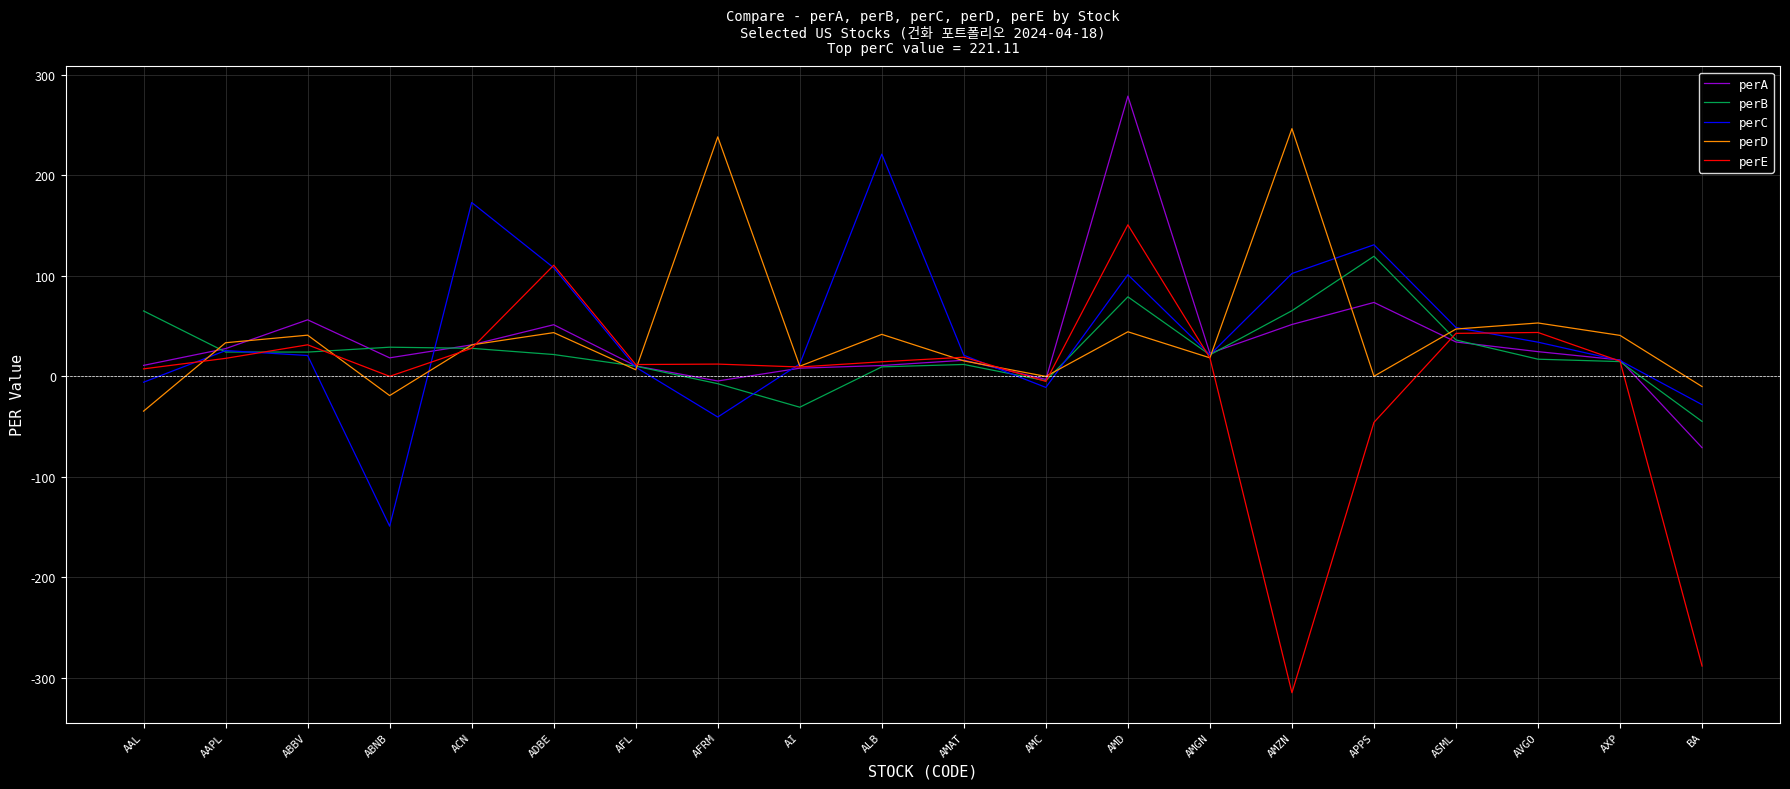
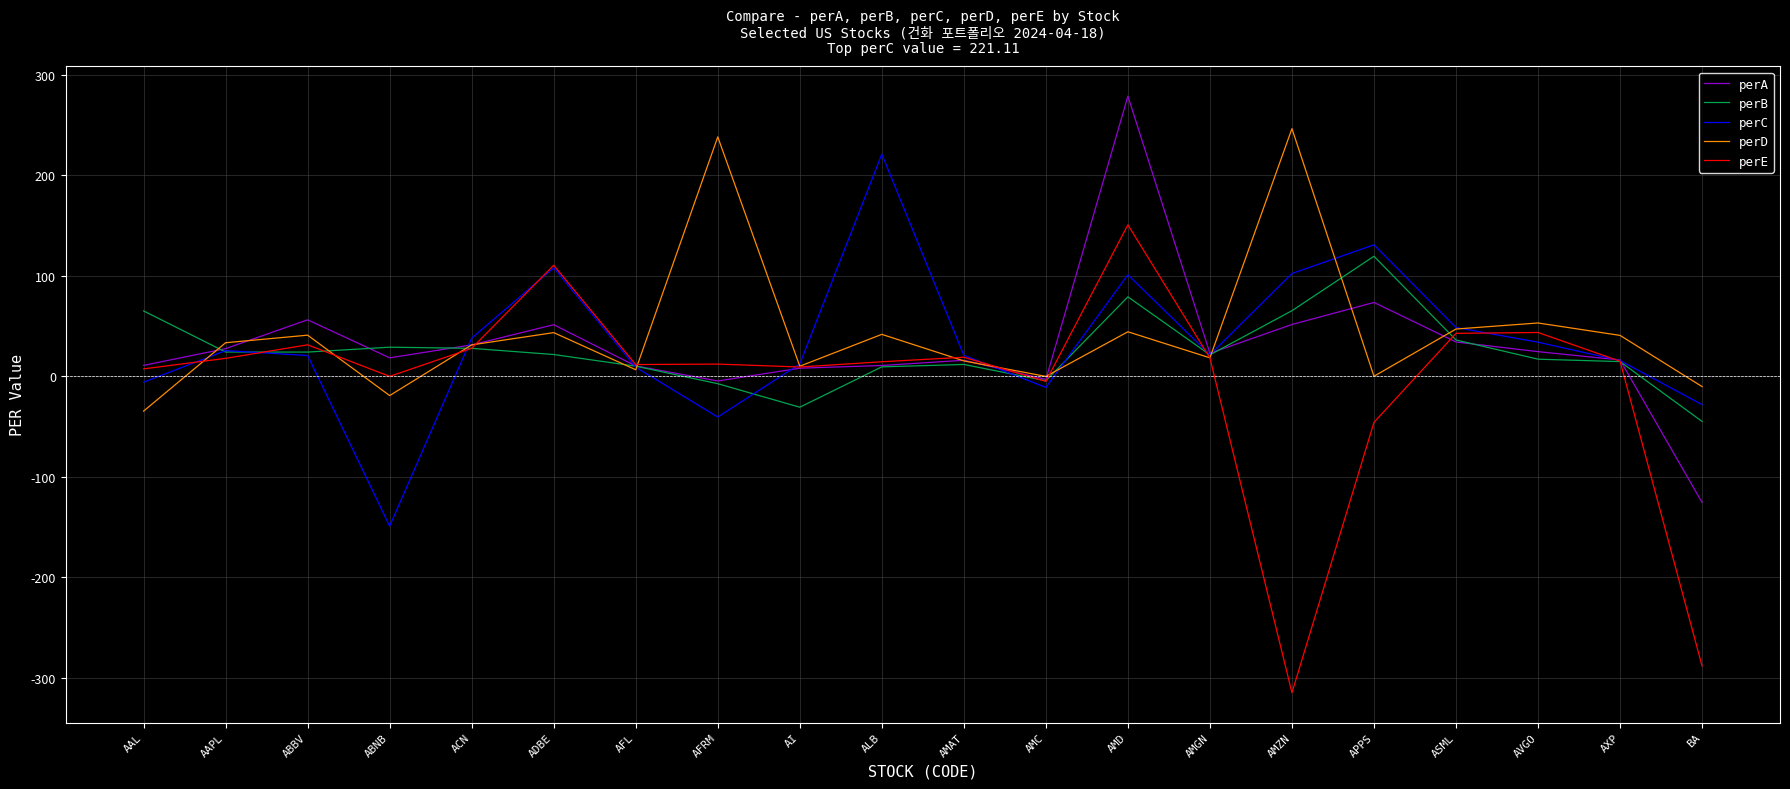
perC, ACN: 173 -> 38
perA, BA: -71 -> -126
